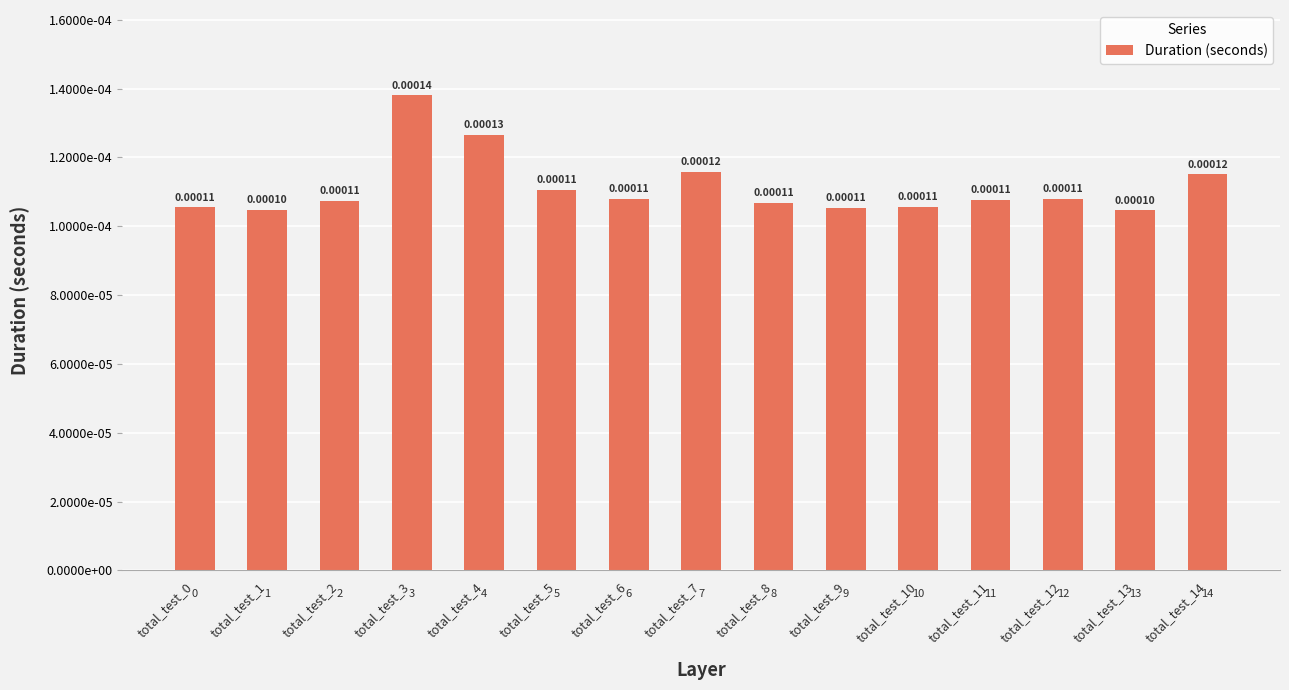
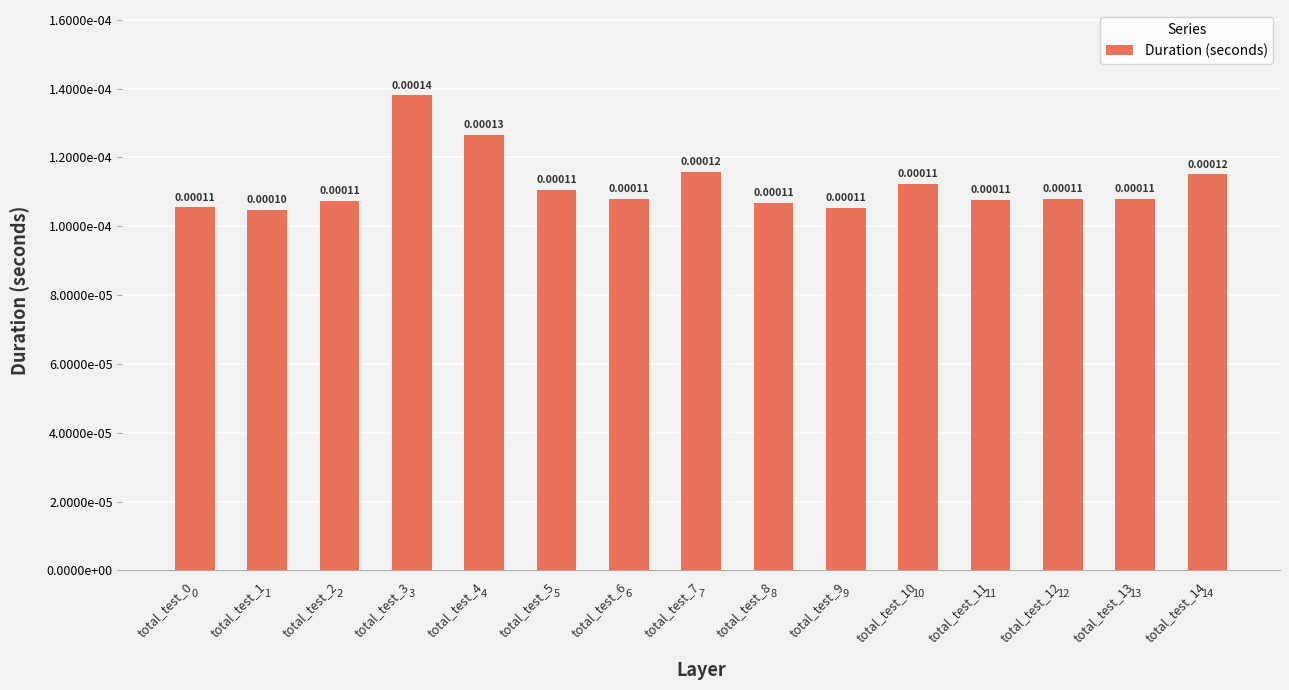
total_test_10: 0.000106 -> 0.000112
total_test_13: 0.00010 -> 0.00011
